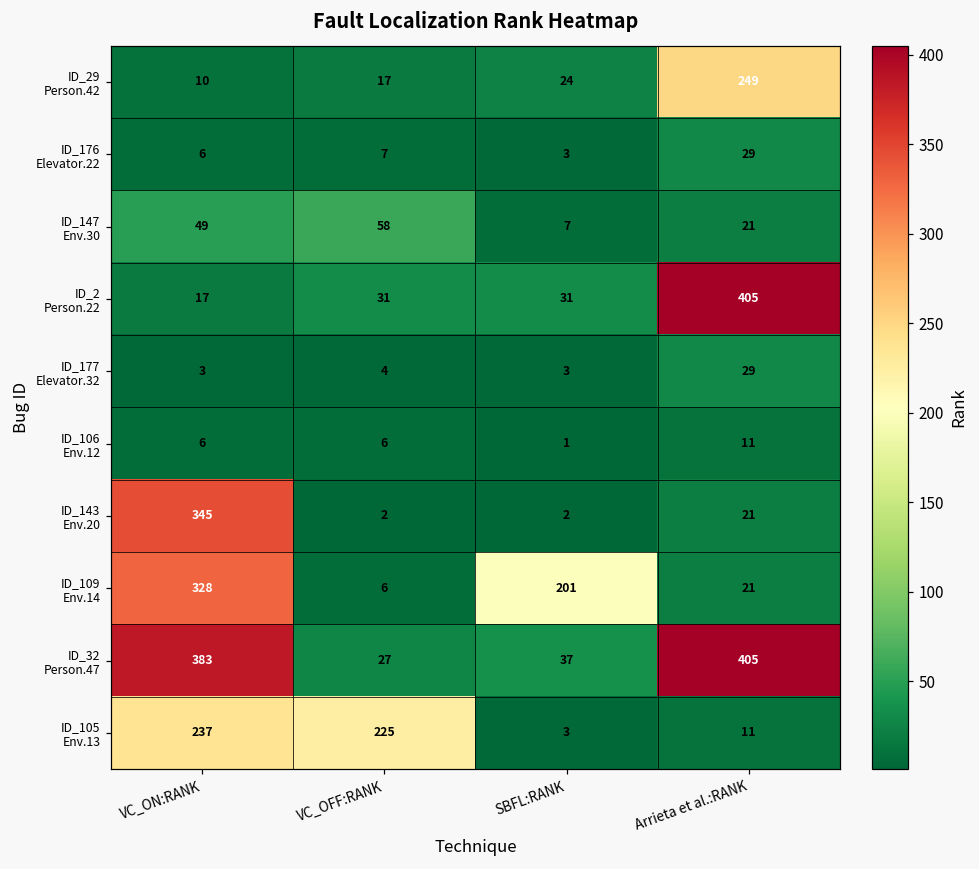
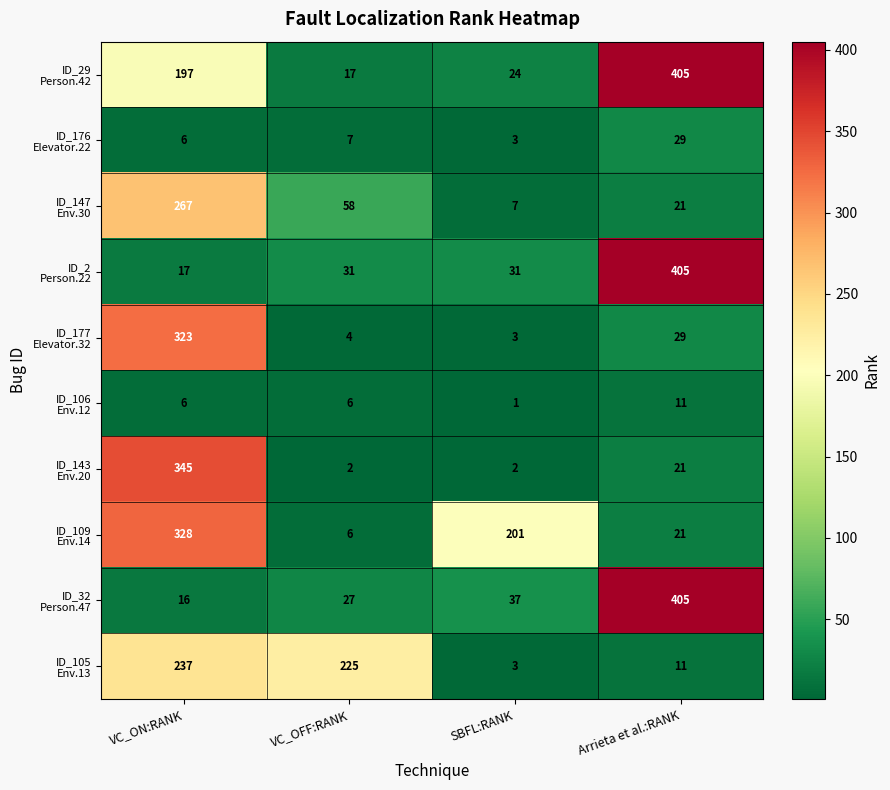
ID_29 Person.42, VC_ON:RANK: 10 -> 197
ID_29 Person.42, Arrieta et al.:RANK: 249 -> 405
ID_147 Env.30, VC_ON:RANK: 49 -> 267
ID_177 Elevator.32, VC_ON:RANK: 3 -> 323
ID_32 Person.47, VC_ON:RANK: 383 -> 16
